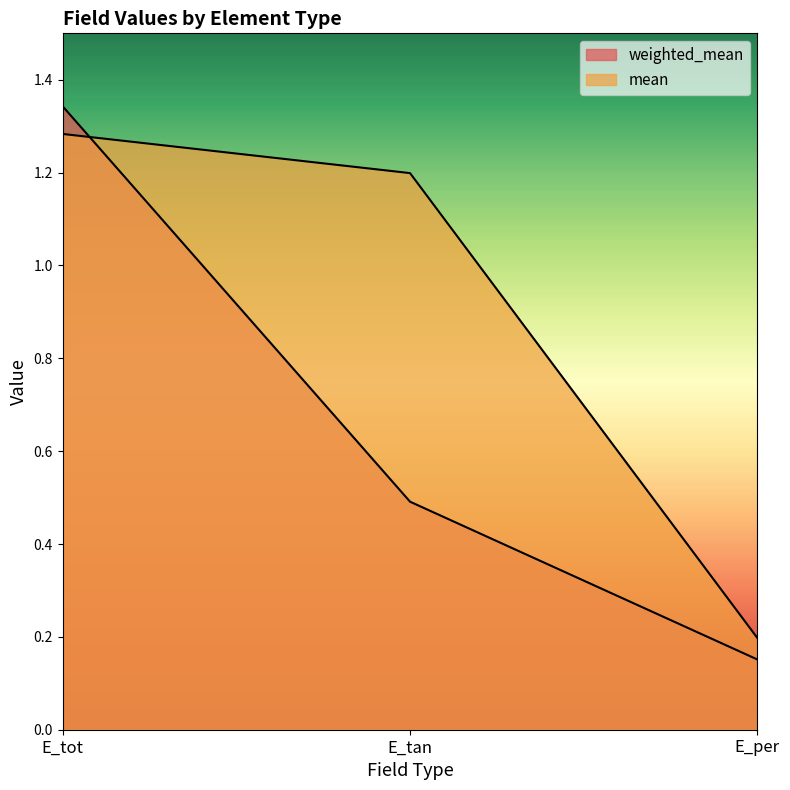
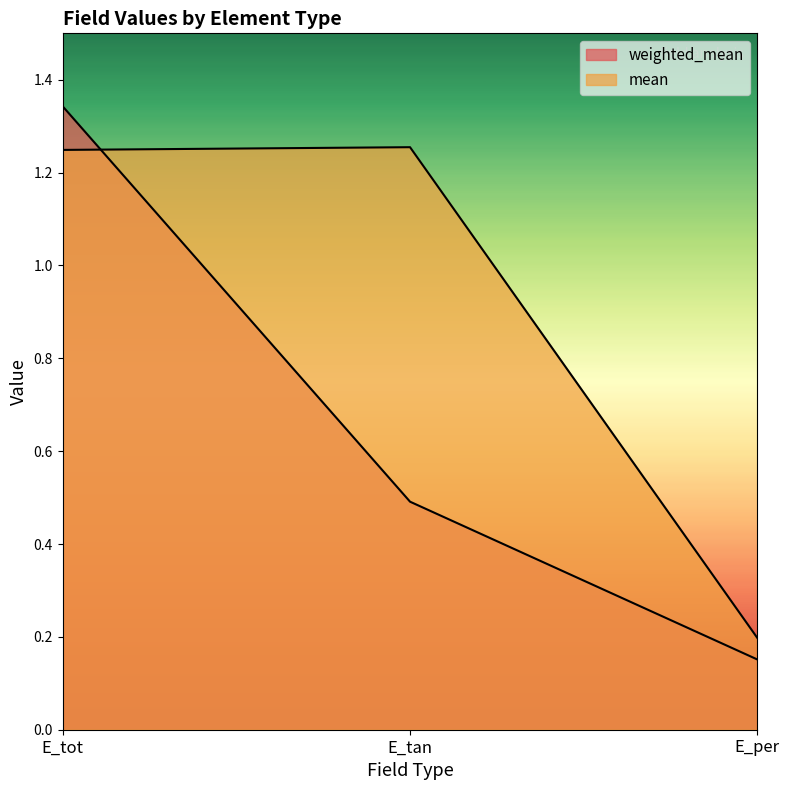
mean, E_tot: 1.28 -> 1.25
mean, E_tan: 1.20 -> 1.25
